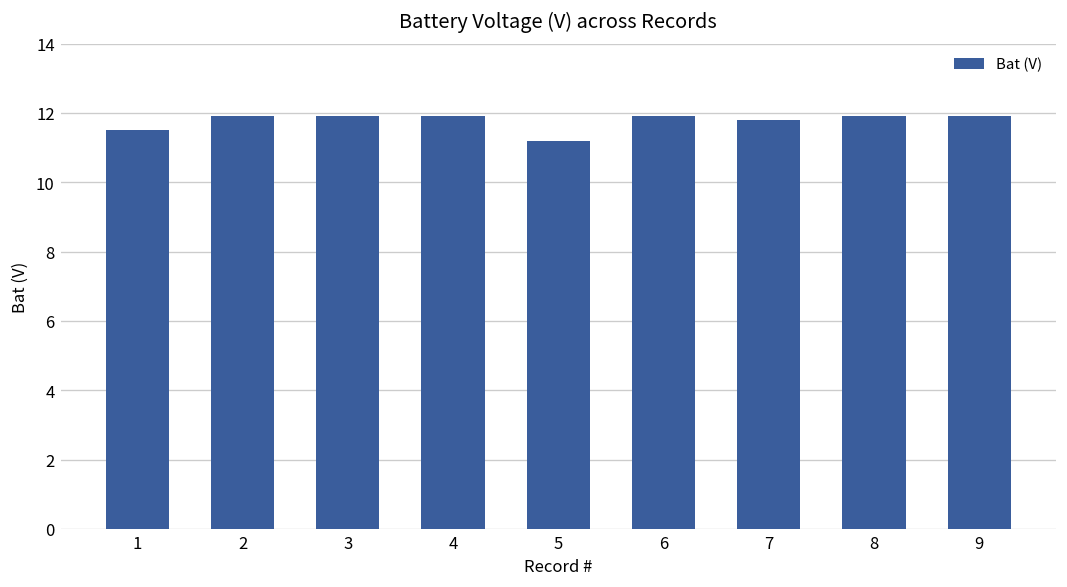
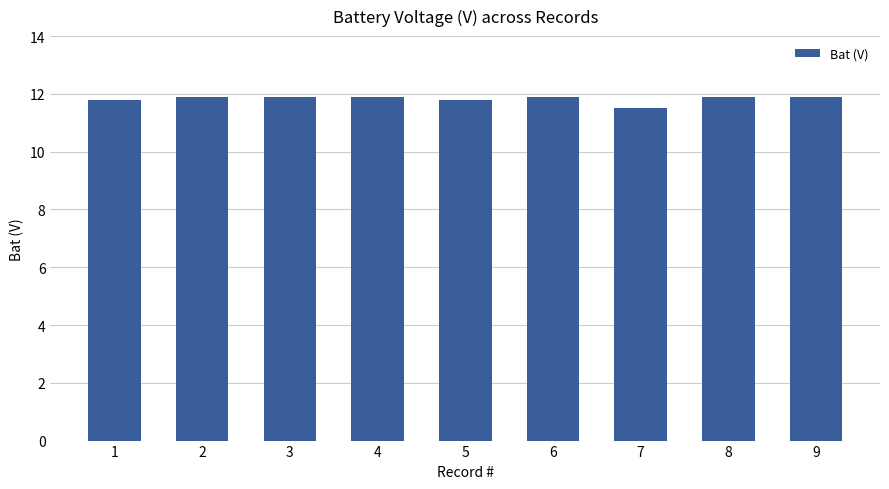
1: 11.5 -> 11.8
5: 11.2 -> 11.8
7: 11.8 -> 11.5
